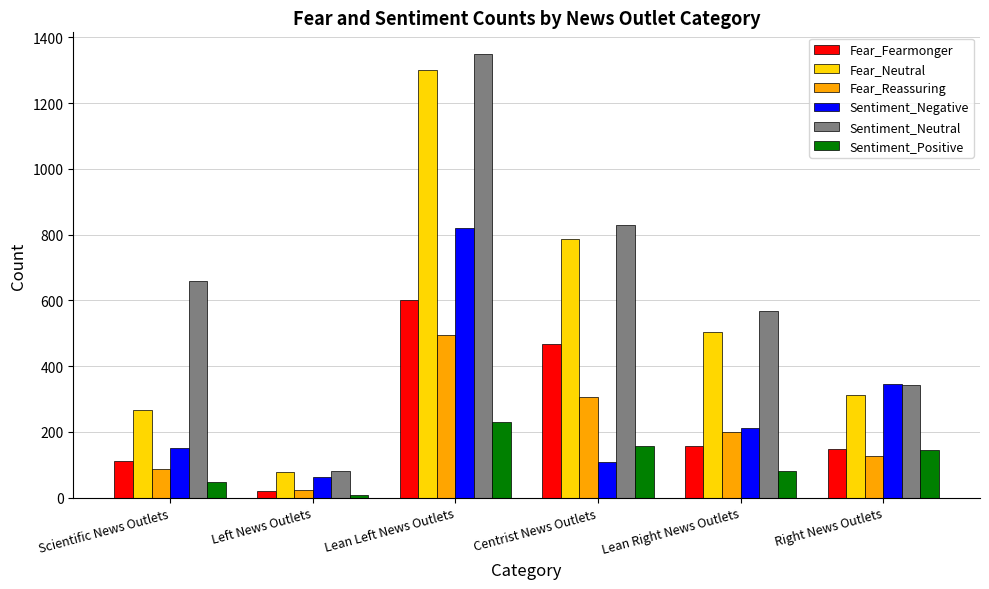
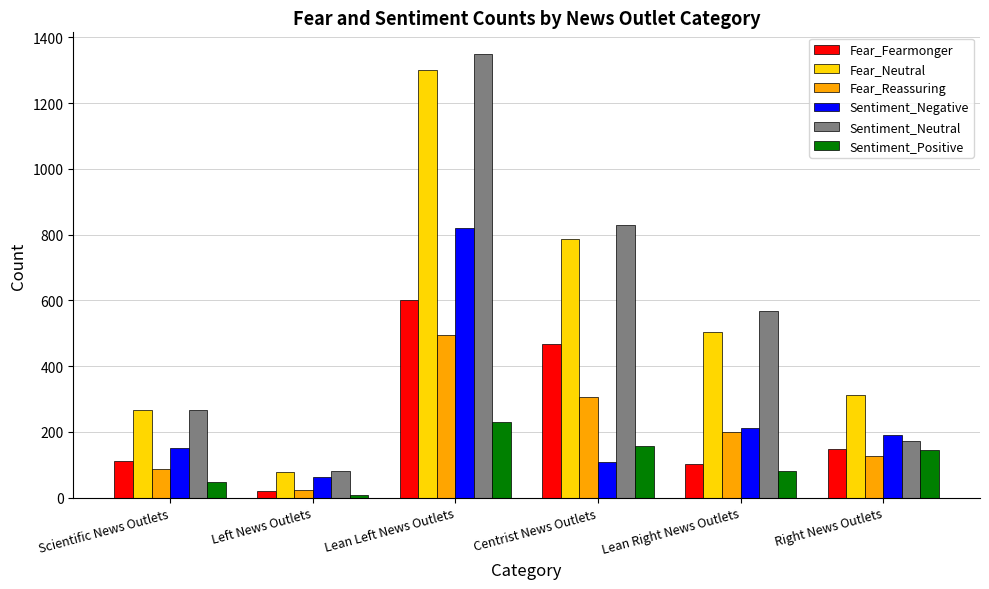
Sentiment_Neutral, Scientific News Outlets: 660 -> 270
Fear_Fearmonger, Lean Right News Outlets: 160 -> 100
Sentiment_Negative, Right News Outlets: 350 -> 190
Sentiment_Neutral, Right News Outlets: 340 -> 170
